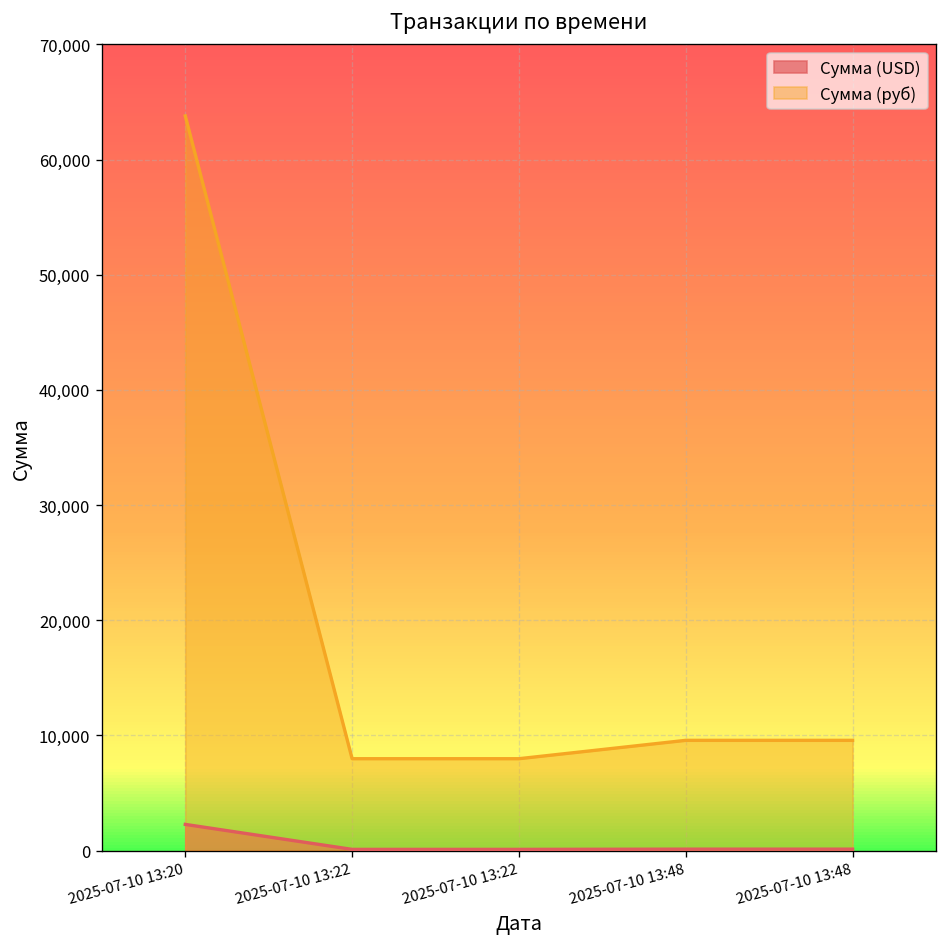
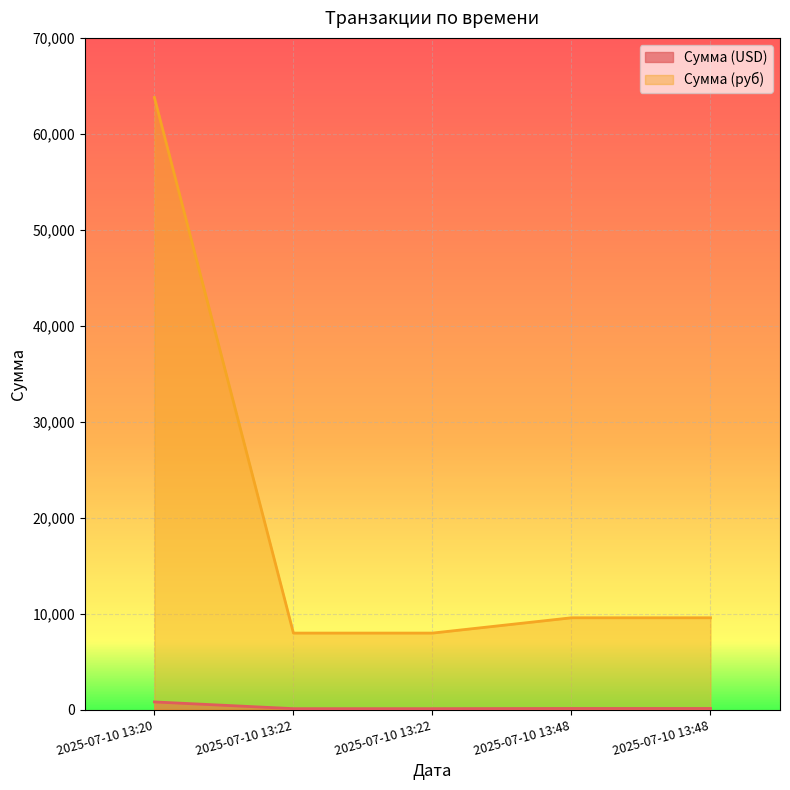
Сумма (USD), 2025-07-10 13:20: 2,000 -> 1,000
